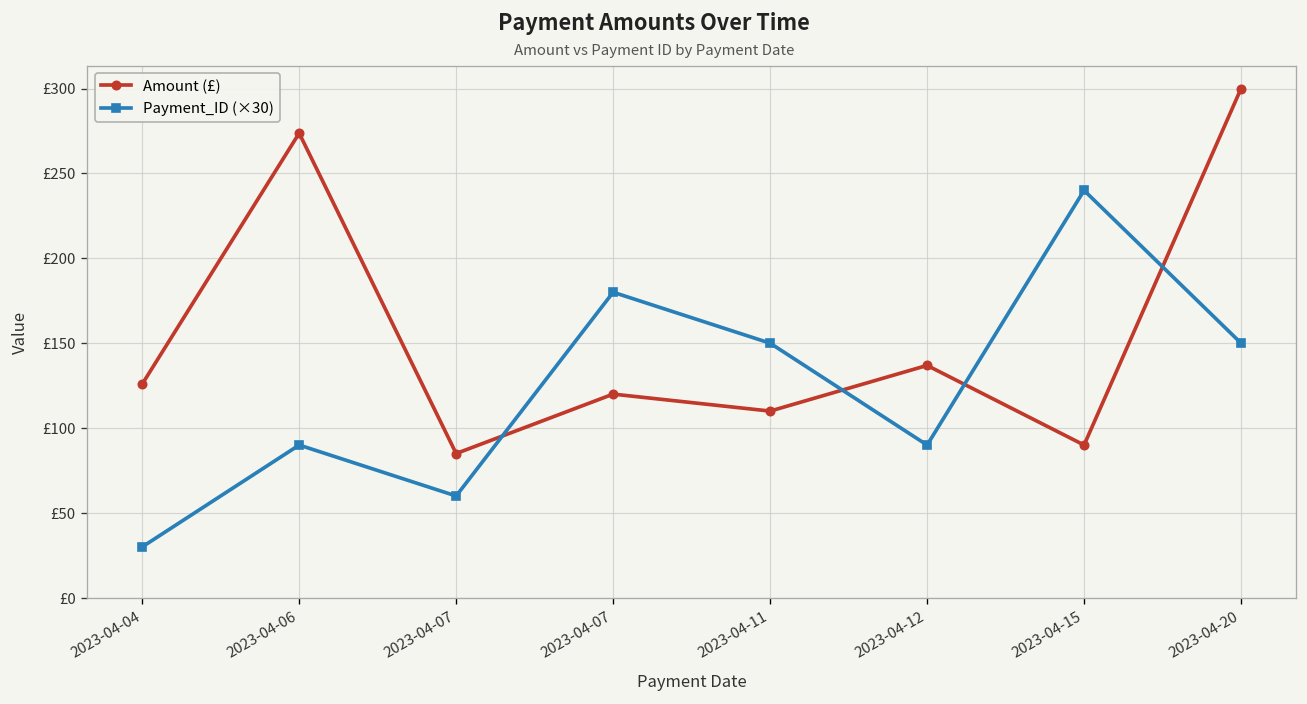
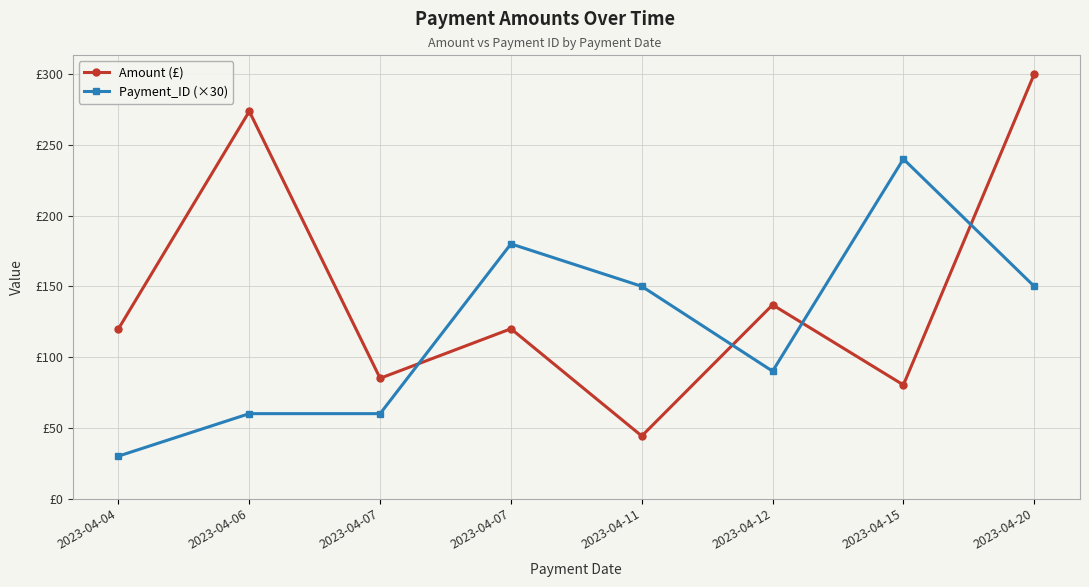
Amount (£), 2023-04-04: £126 -> £120
Payment_ID (×30), 2023-04-06: £90 -> £60
Amount (£), 2023-04-11: £110 -> £44
Amount (£), 2023-04-15: £90 -> £80
